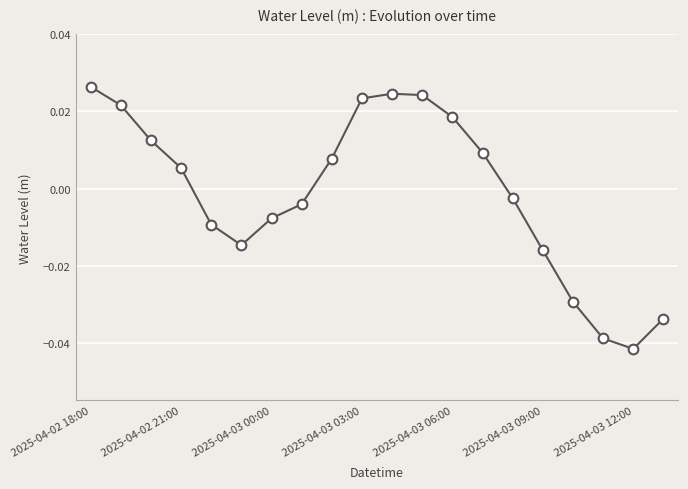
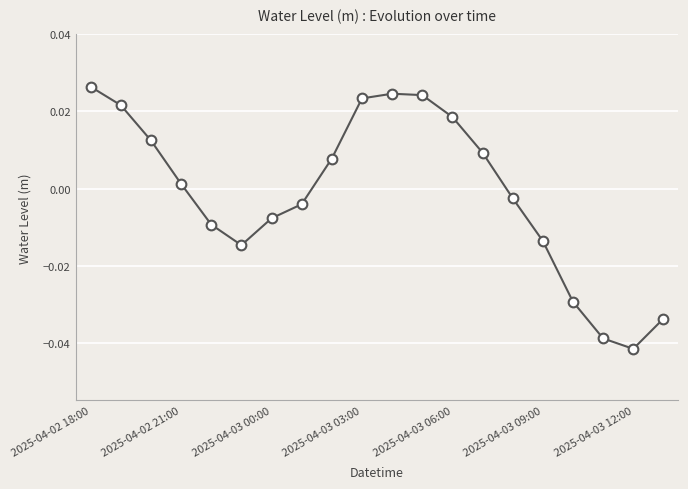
2025-04-02 21:00: 0.005 -> 0.001
2025-04-03 09:00: -0.016 -> -0.014
